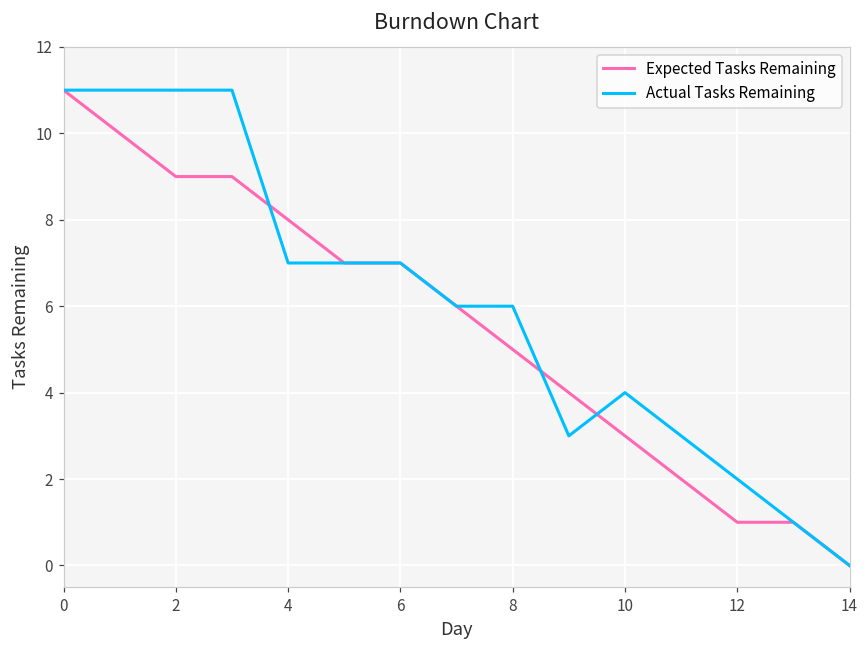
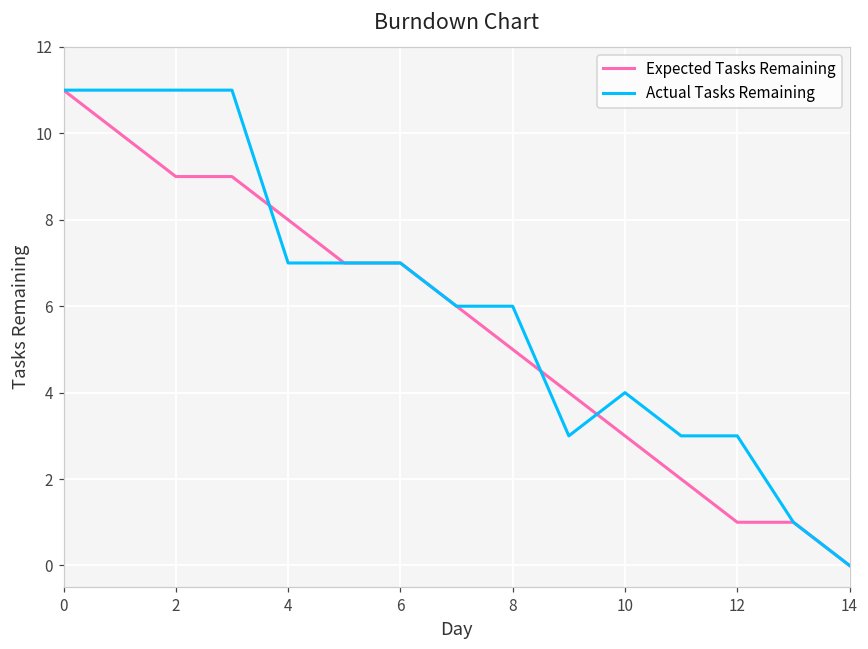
Actual Tasks Remaining, 12: 2 -> 3
